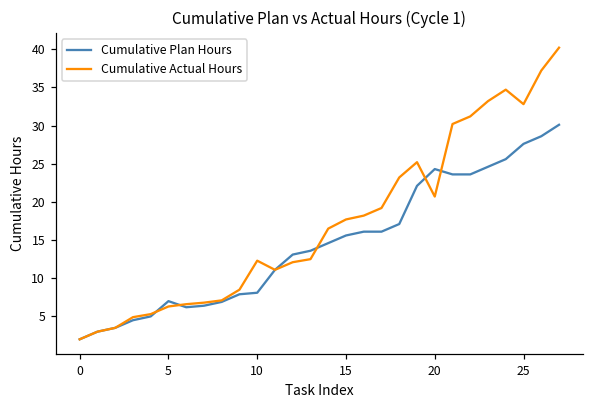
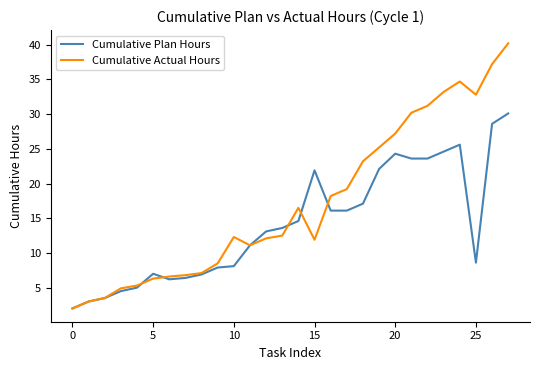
Cumulative Plan Hours, 15: 16 -> 22
Cumulative Actual Hours, 15: 18 -> 12
Cumulative Actual Hours, 20: 21 -> 27
Cumulative Plan Hours, 25: 28 -> 9
